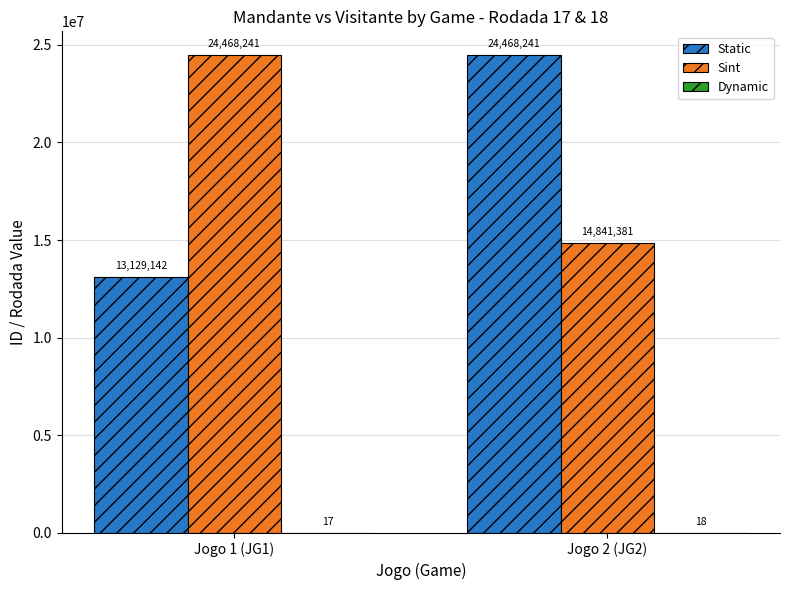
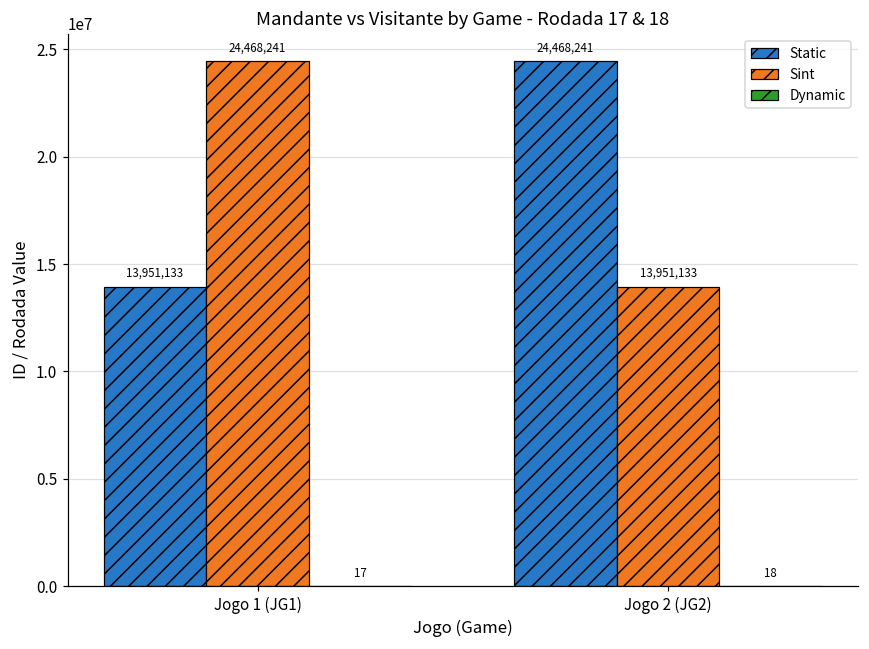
Static, Jogo 1 (JG1): 13,129,142 -> 13,951,133
Sint, Jogo 2 (JG2): 14,841,381 -> 13,951,133
